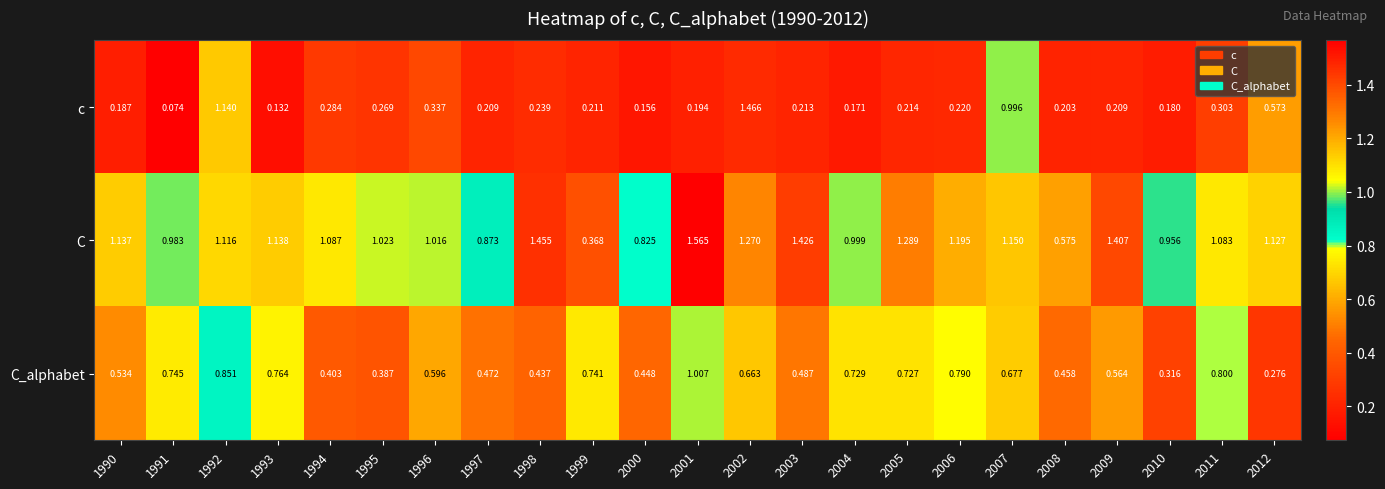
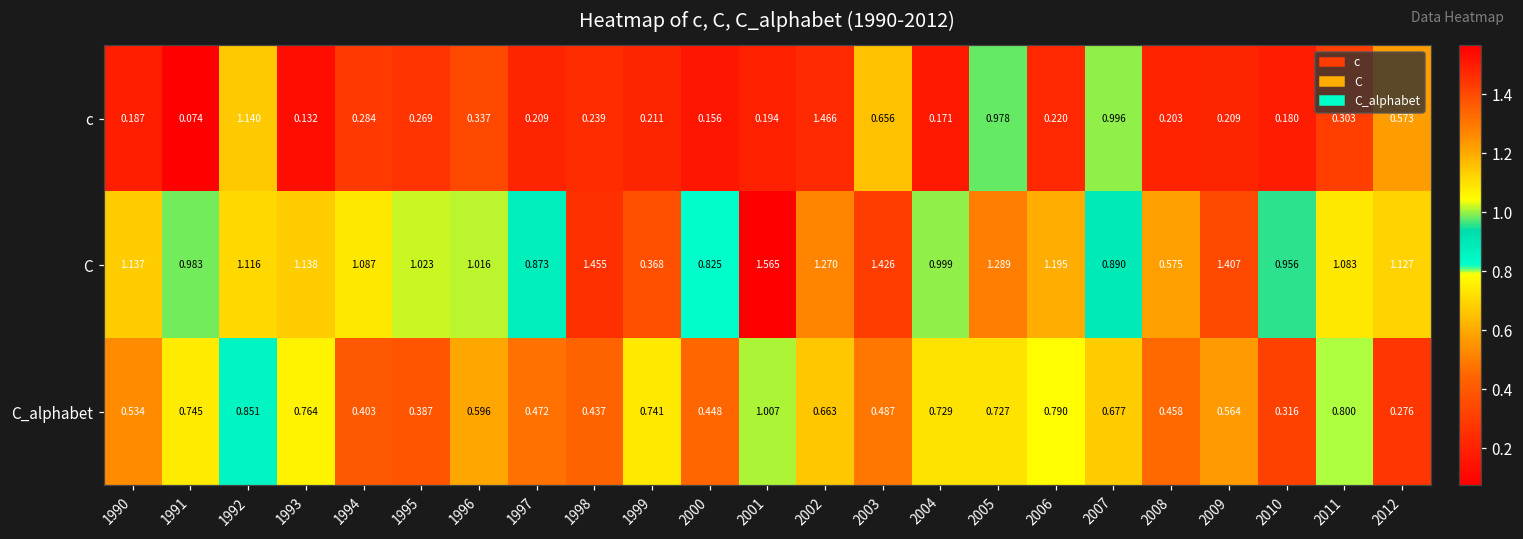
c, 2003: 0.213 -> 0.656
c, 2005: 0.214 -> 0.978
C, 2007: 1.150 -> 0.890
